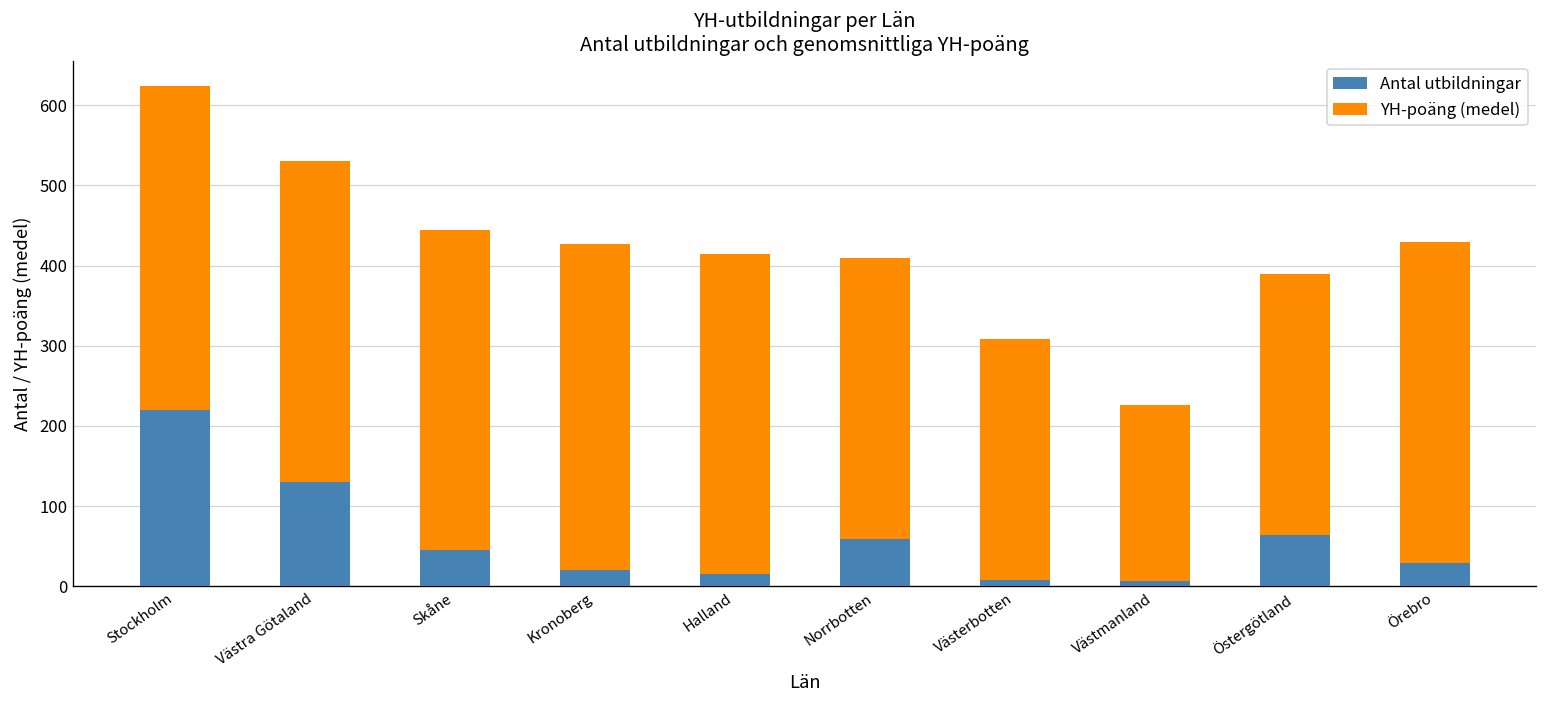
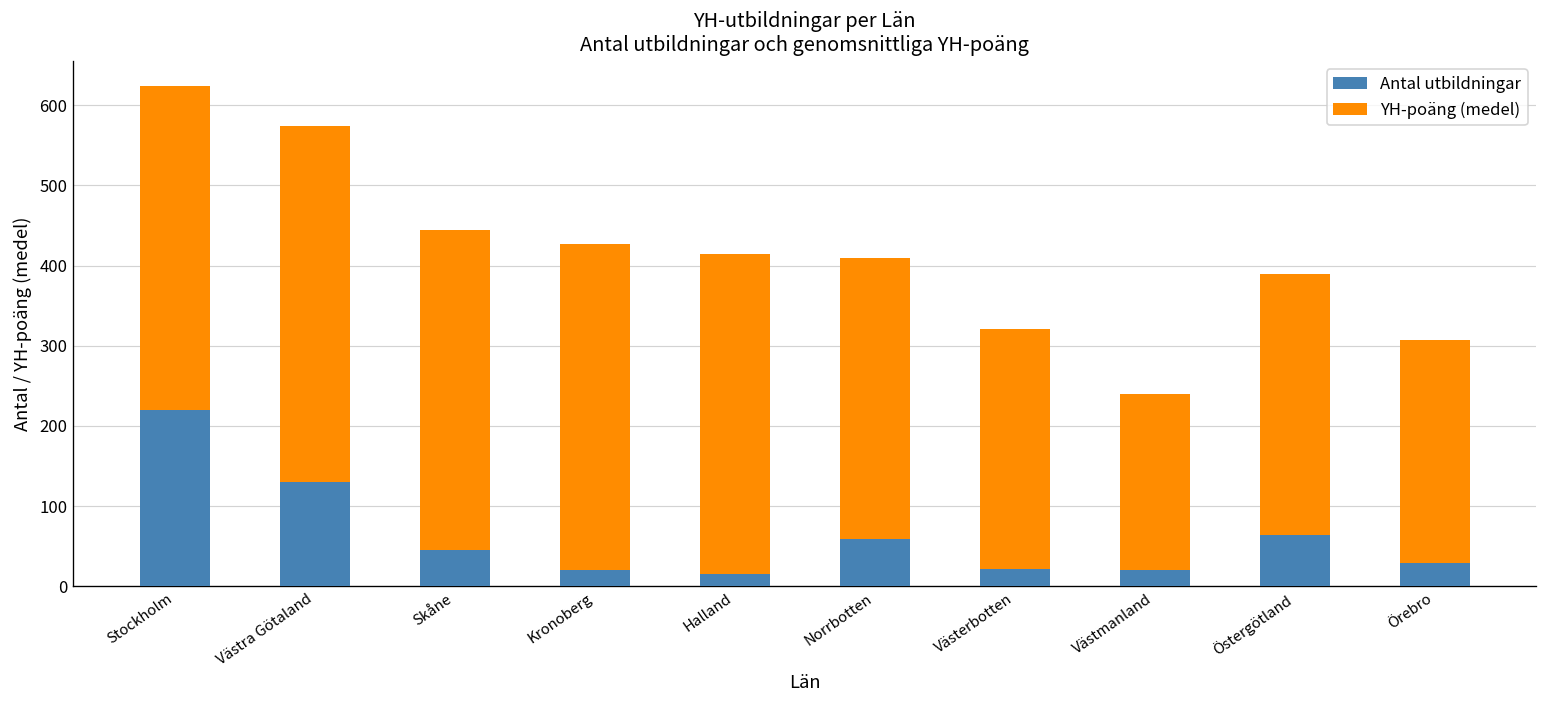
YH-poäng (medel), Västra Götaland: 400 -> 440
Antal utbildningar, Västerbotten: 10 -> 20
Antal utbildningar, Västmanland: 10 -> 20
YH-poäng (medel), Örebro: 400 -> 280
